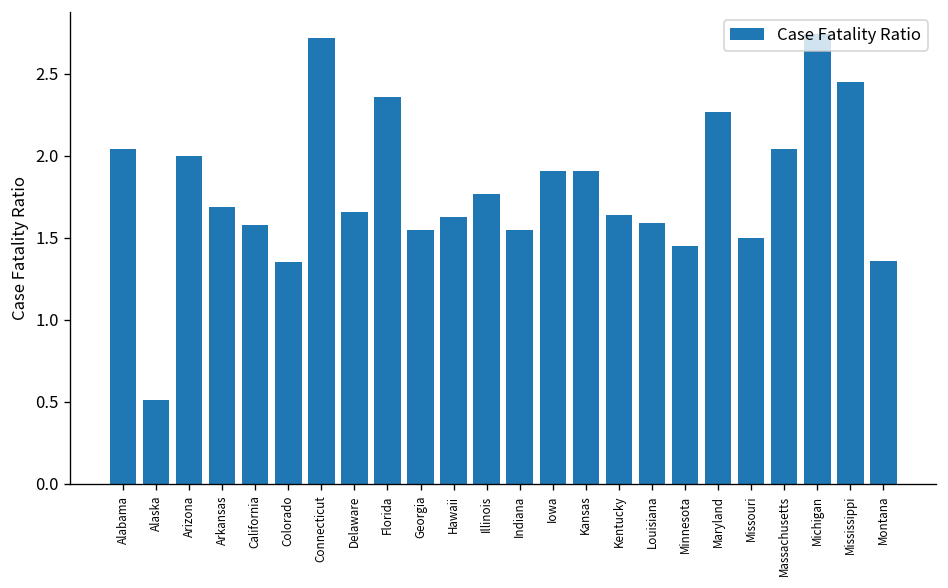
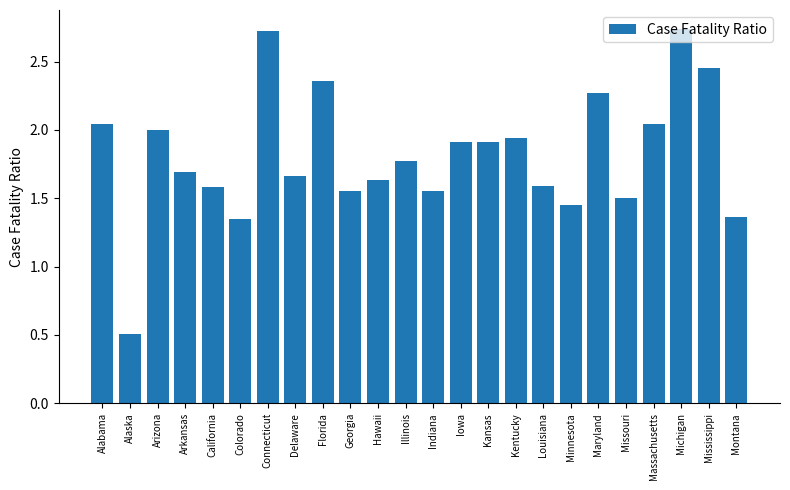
Kentucky: 1.64 -> 1.94
